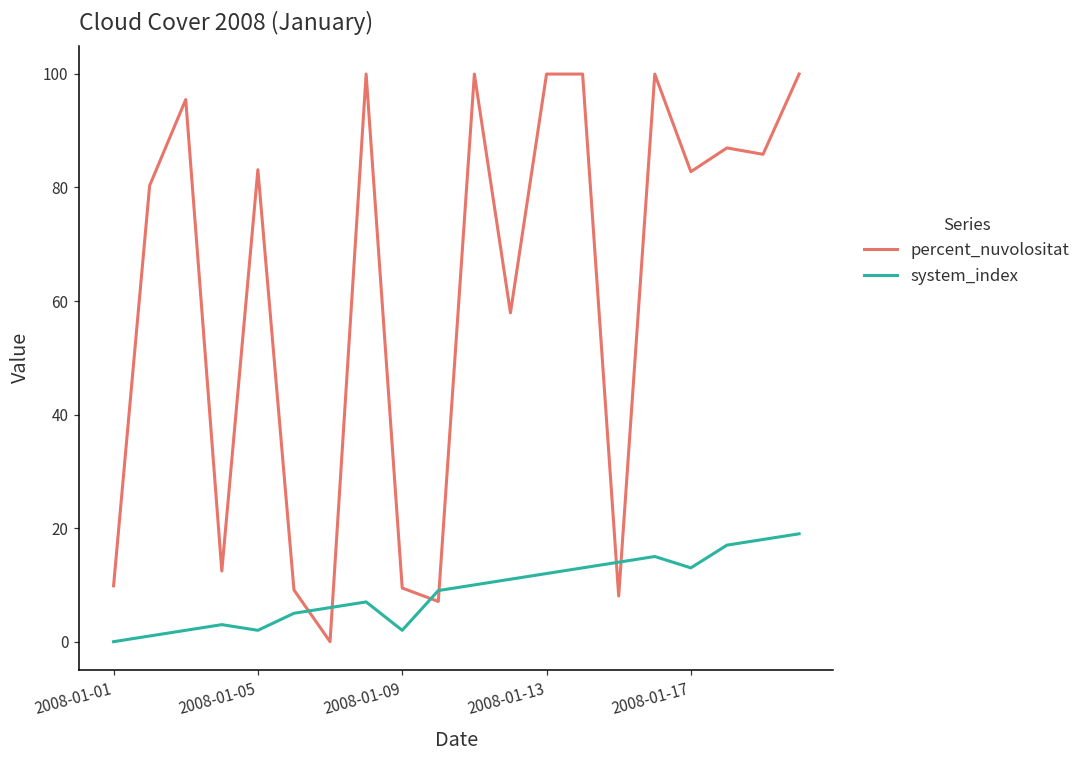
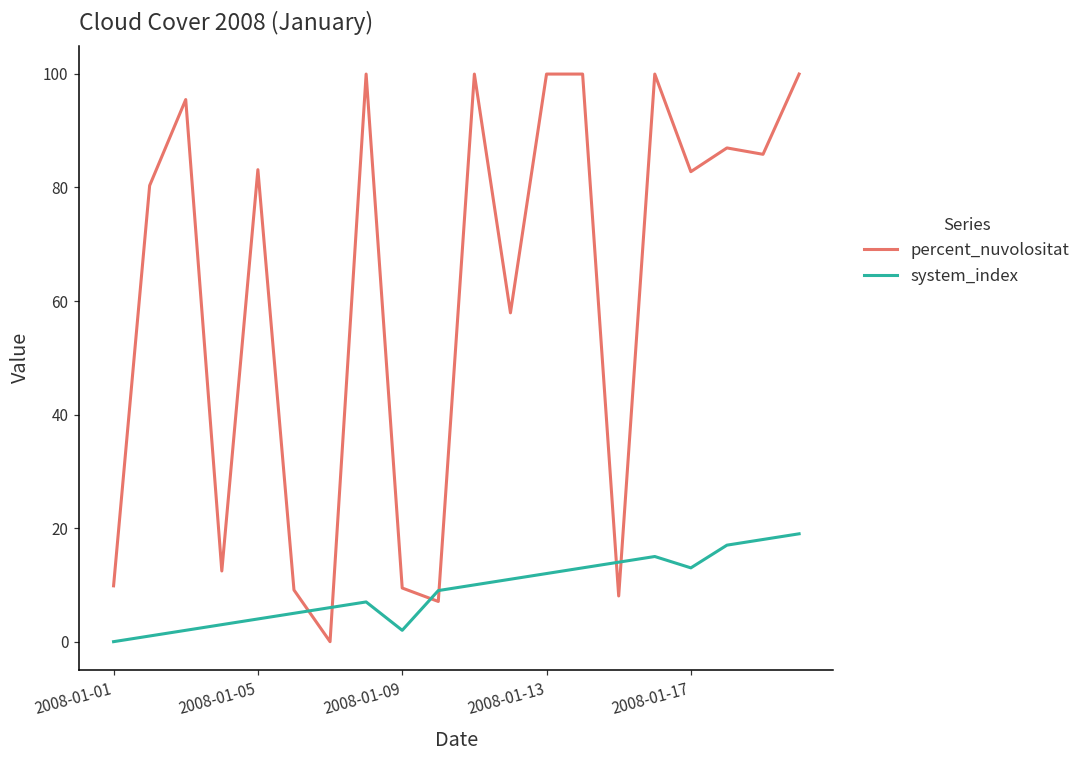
system_index, 2008-01-05: 2 -> 4
